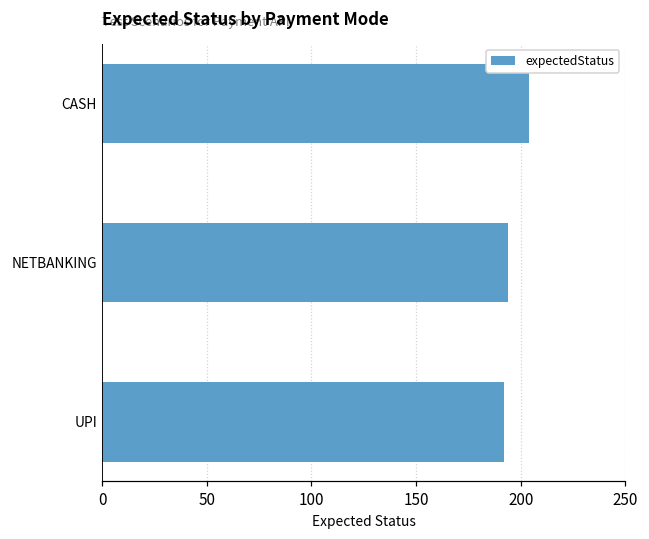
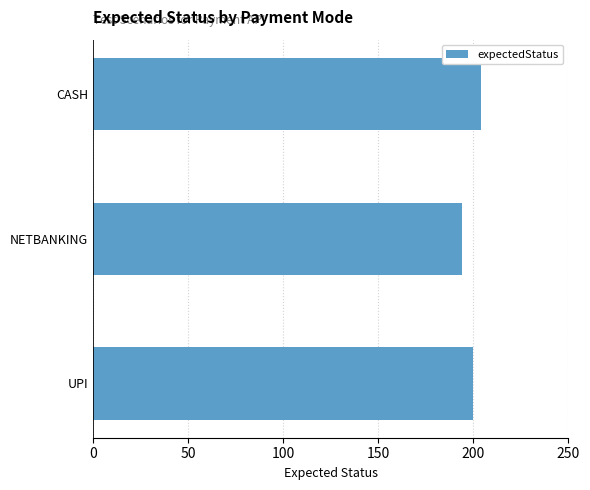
UPI: 192 -> 200
